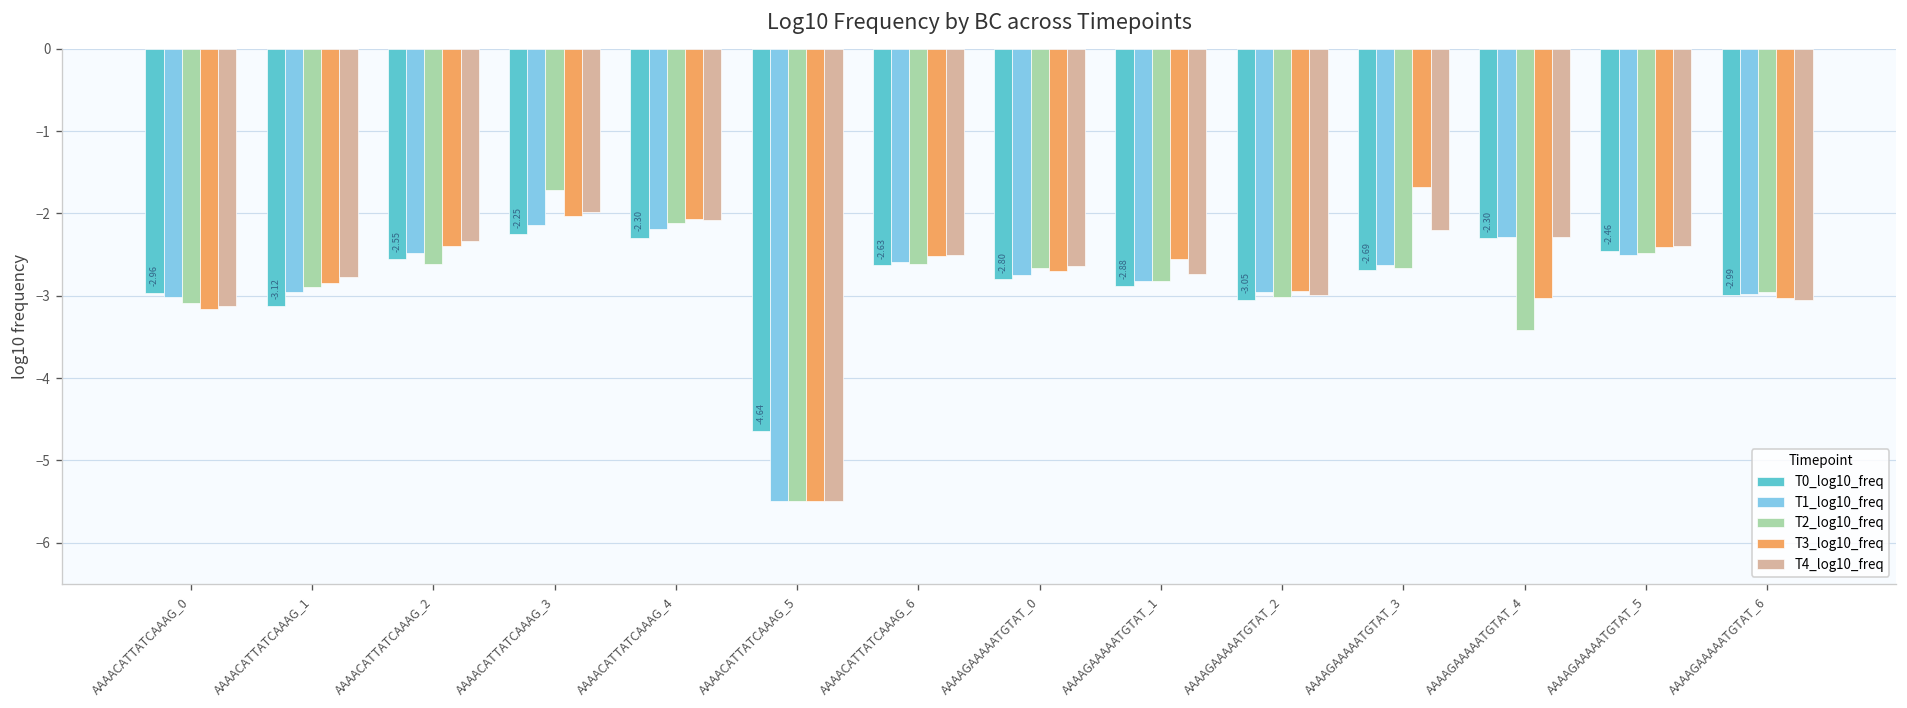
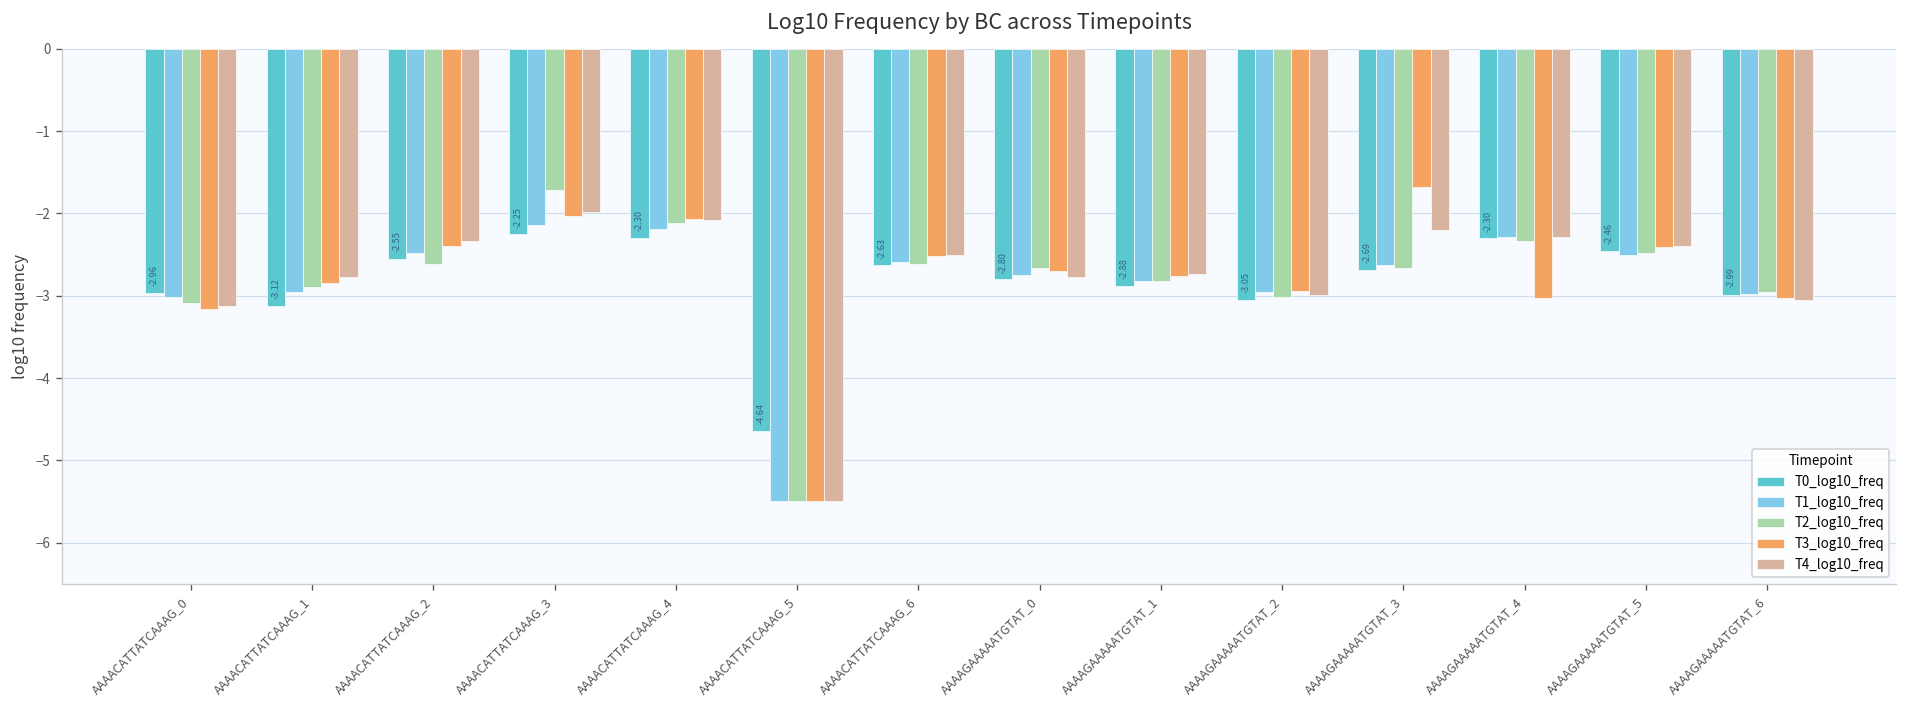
T4_log10_freq, AAAAGAAAAATGTAT_0: -2.6 -> -2.8
T3_log10_freq, AAAAGAAAAATGTAT_1: -2.5 -> -2.8
T2_log10_freq, AAAAGAAAAATGTAT_4: -3.4 -> -2.3
